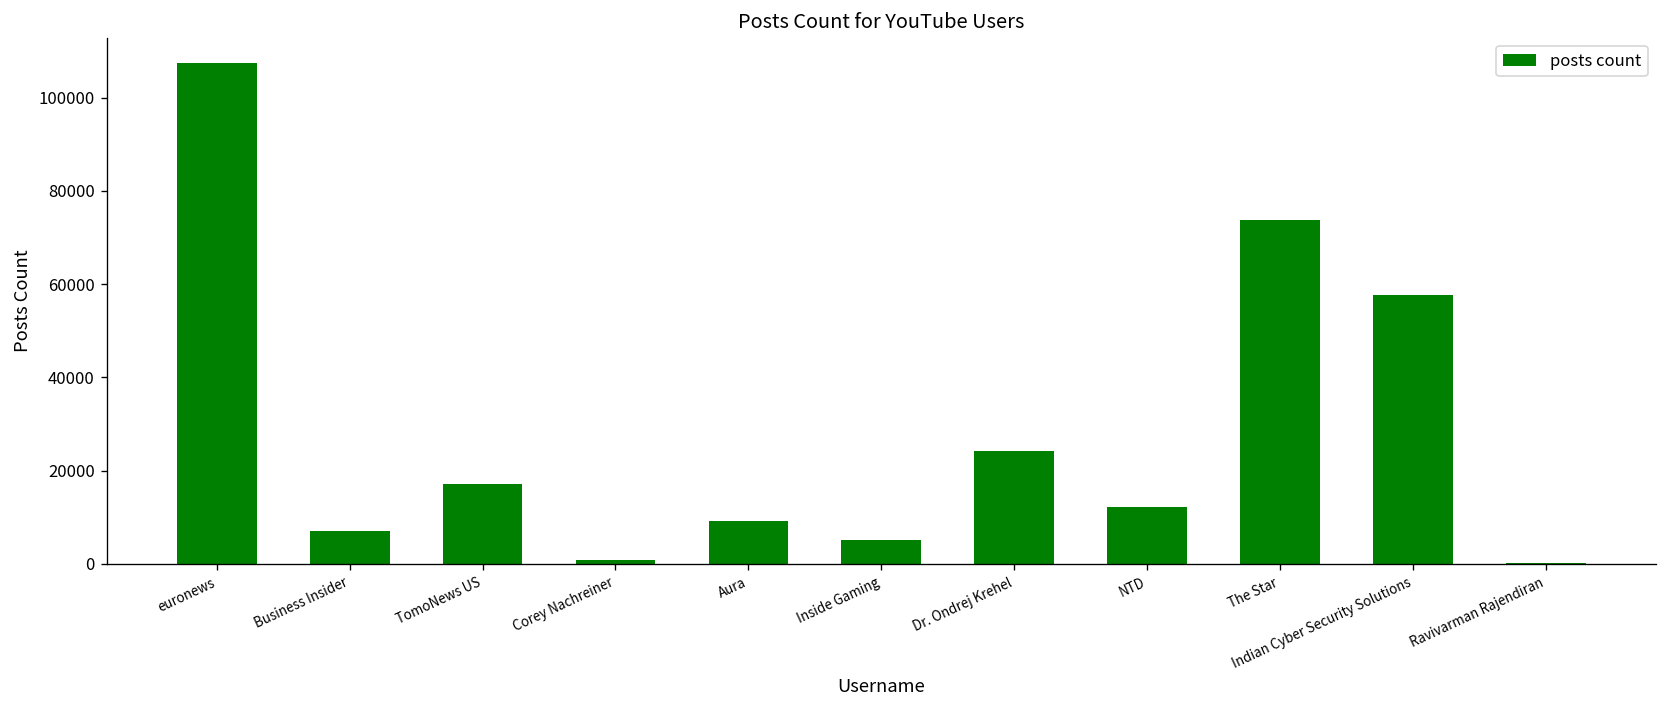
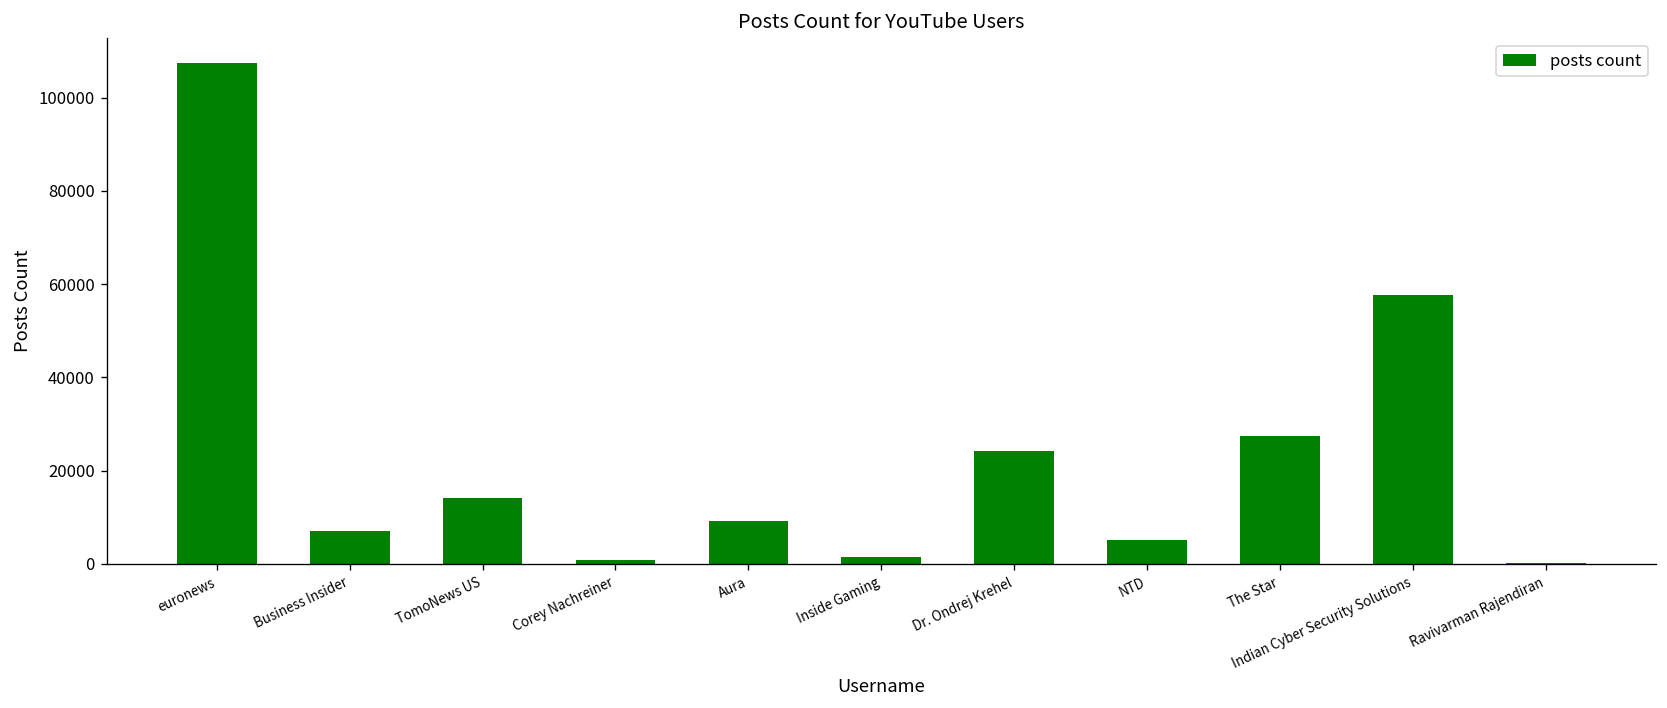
TomoNews US: 17000 -> 14000
Inside Gaming: 5000 -> 1000
NTD: 12000 -> 5000
The Star: 74000 -> 28000
